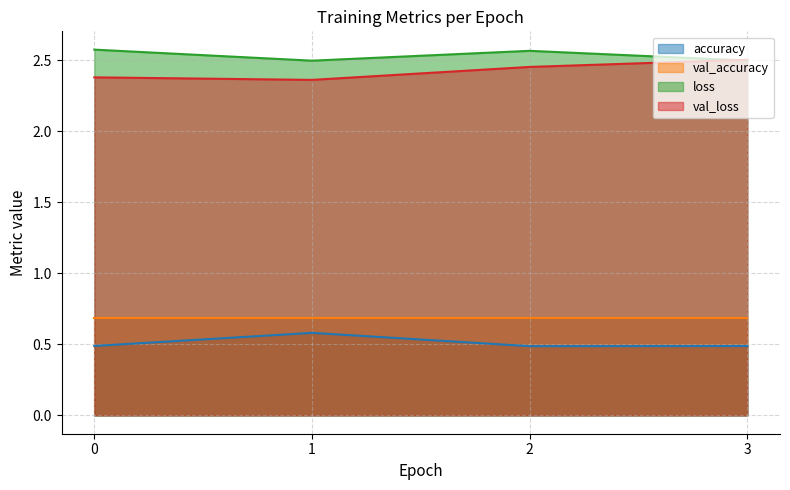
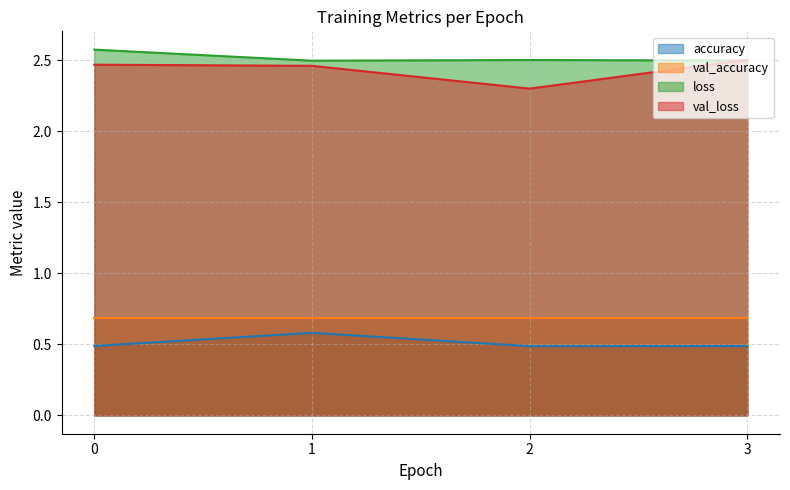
val_loss, 0: 2.38 -> 2.47
val_loss, 1: 2.36 -> 2.46
loss, 2: 2.56 -> 2.50
val_loss, 2: 2.45 -> 2.30
